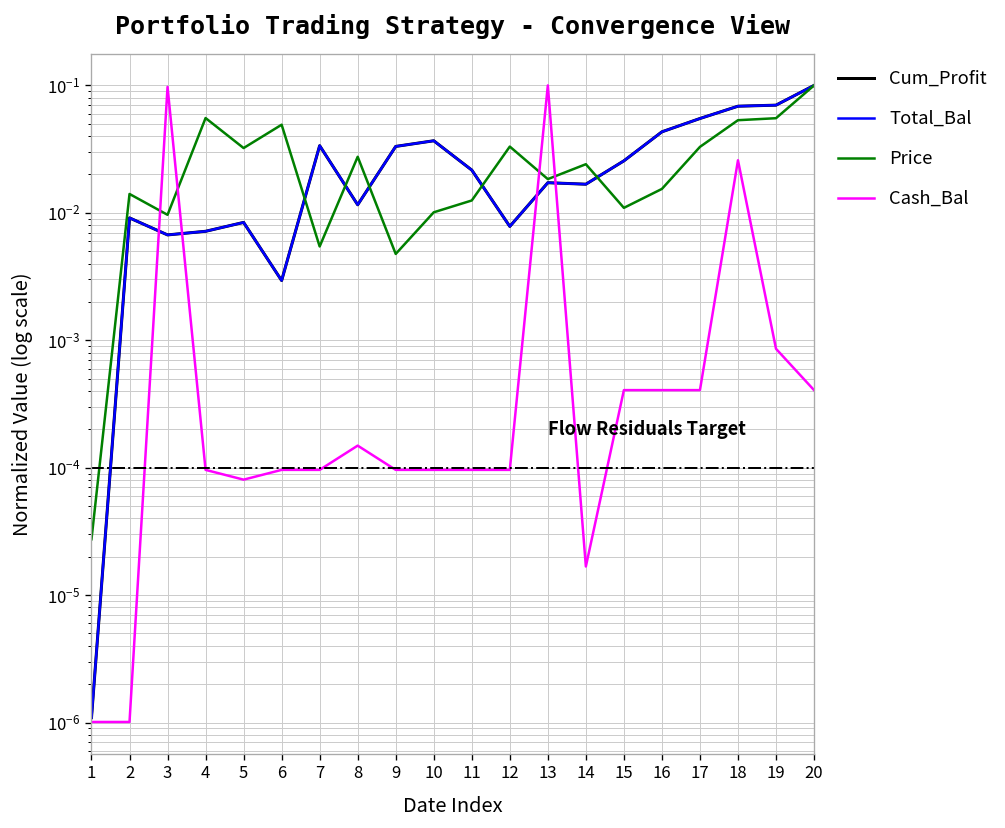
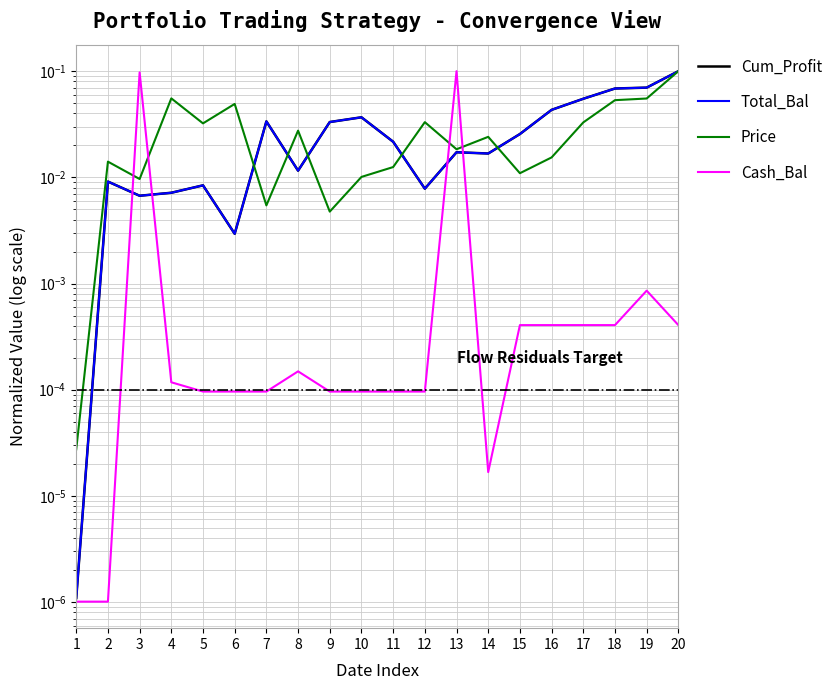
Cash_Bal, 4: 0.00010 -> 0.00012
Cash_Bal, 5: 0.00008 -> 0.00010
Cash_Bal, 18: 0.026 -> 0.00041
